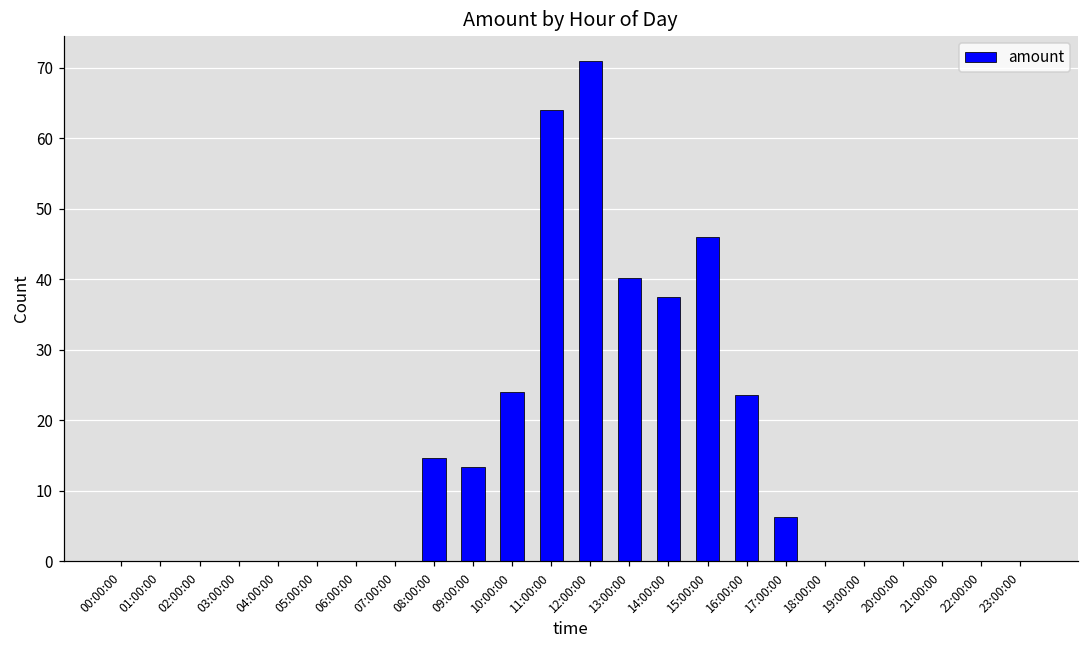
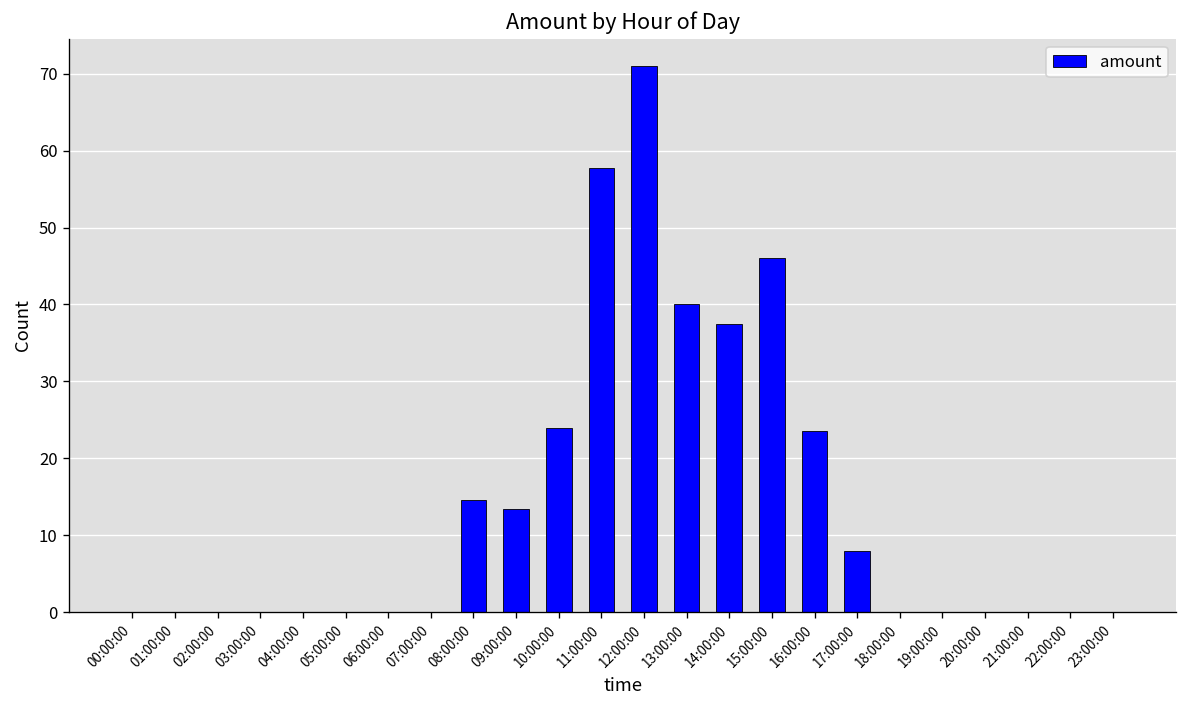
11:00:00: 64 -> 58
17:00:00: 6 -> 8
